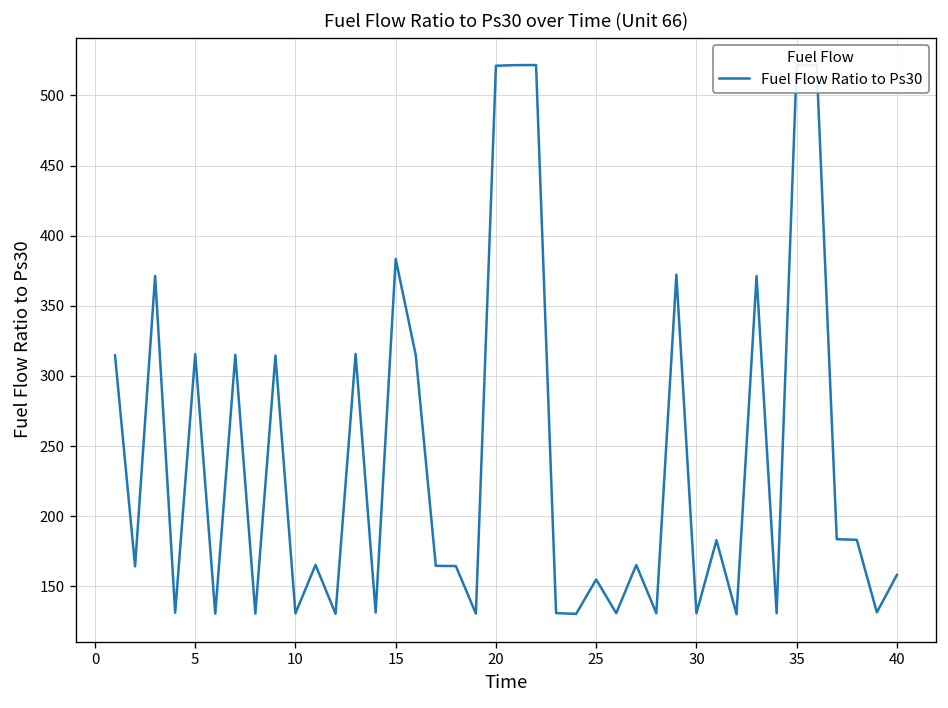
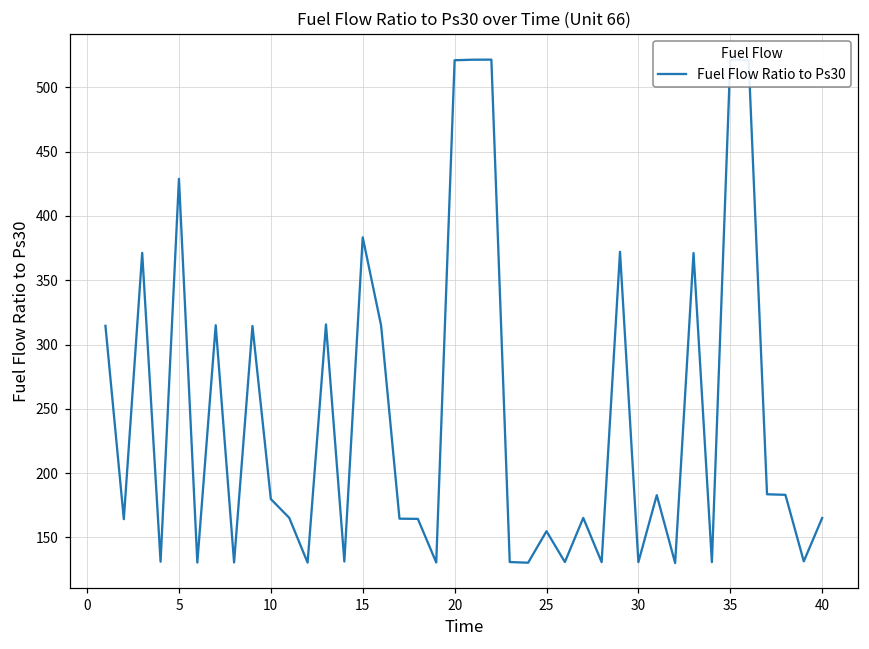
5: 316 -> 429
10: 131 -> 180
40: 158 -> 165
